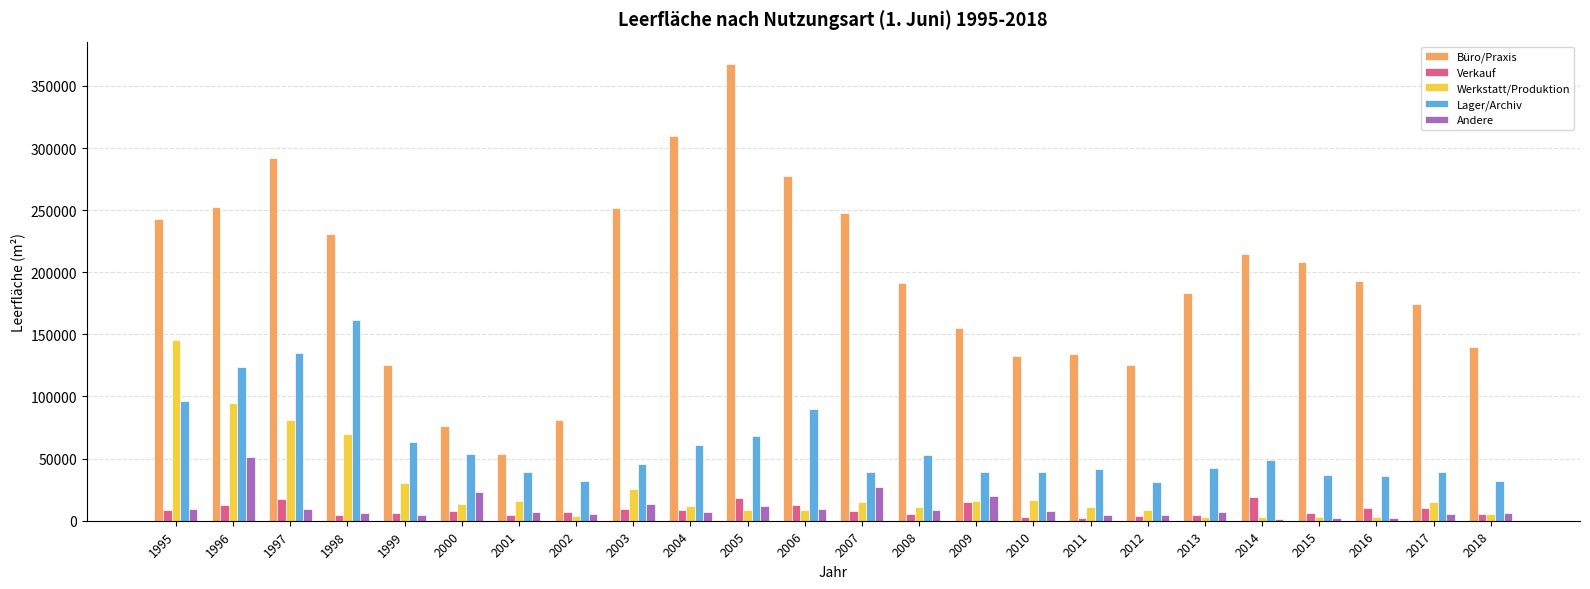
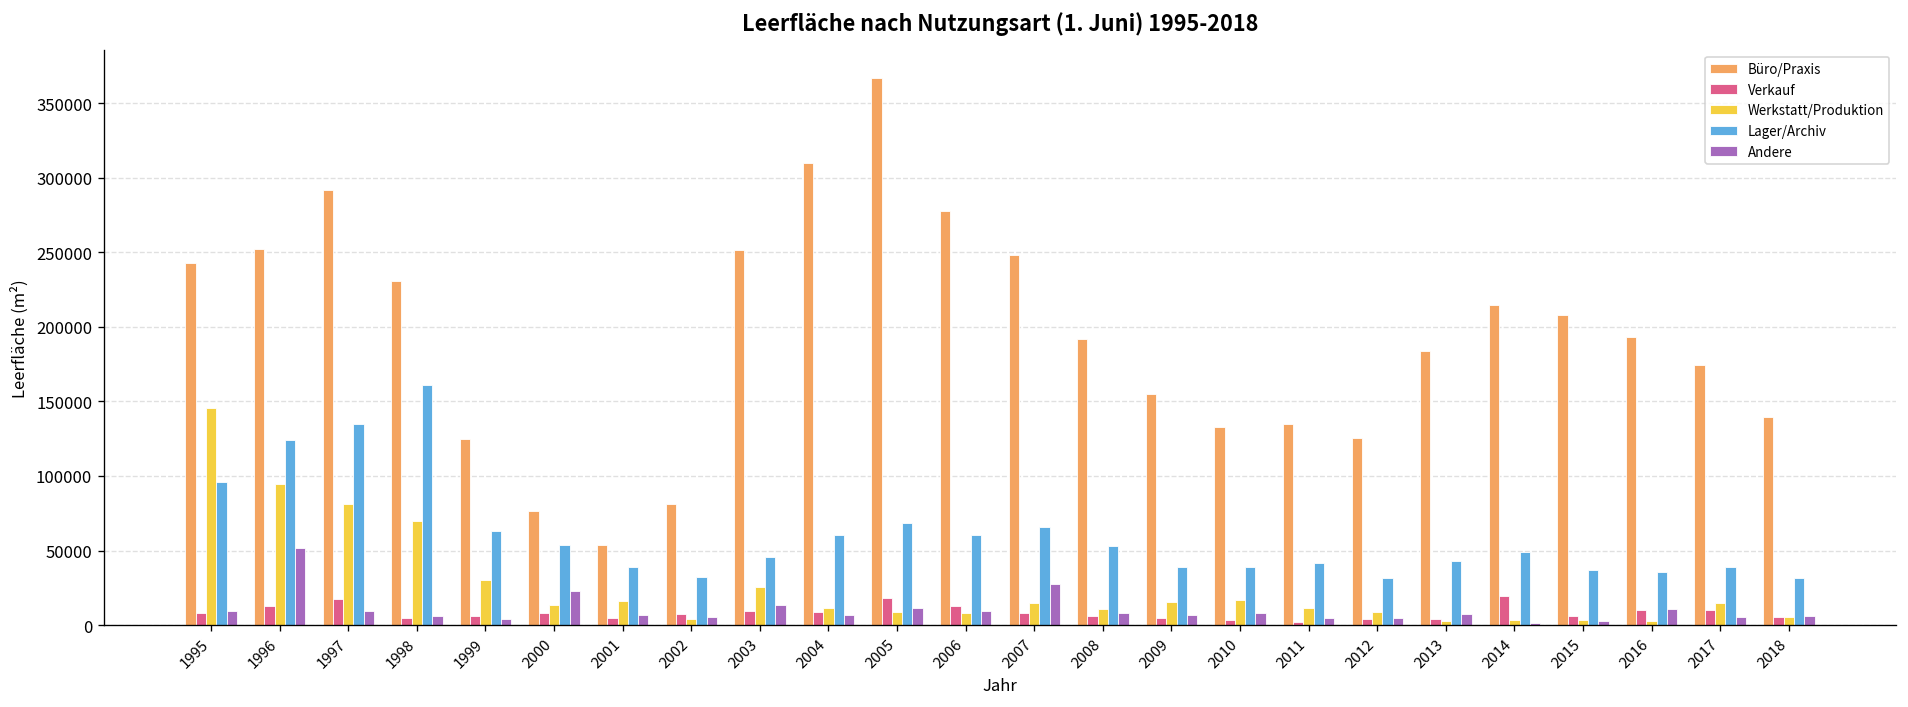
Lager/Archiv, 2006: 90000 -> 60000
Lager/Archiv, 2007: 39000 -> 66000
Verkauf, 2009: 15000 -> 5000
Andere, 2009: 20000 -> 7000
Andere, 2016: 2000 -> 11000
